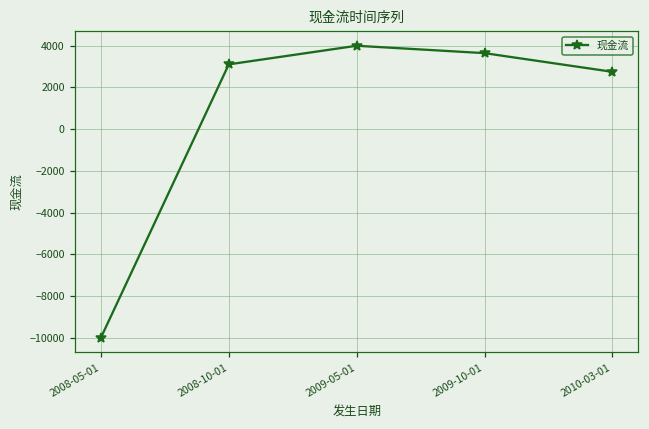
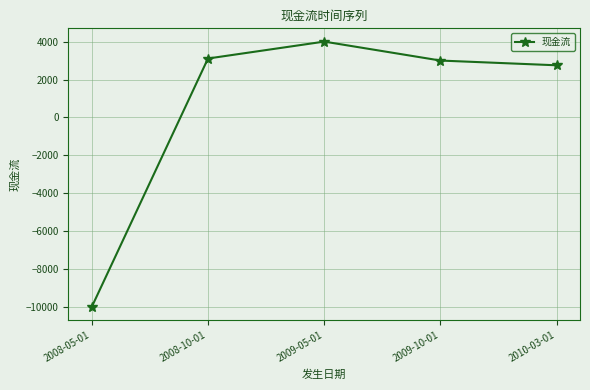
2009-10-01: 3600 -> 3000
